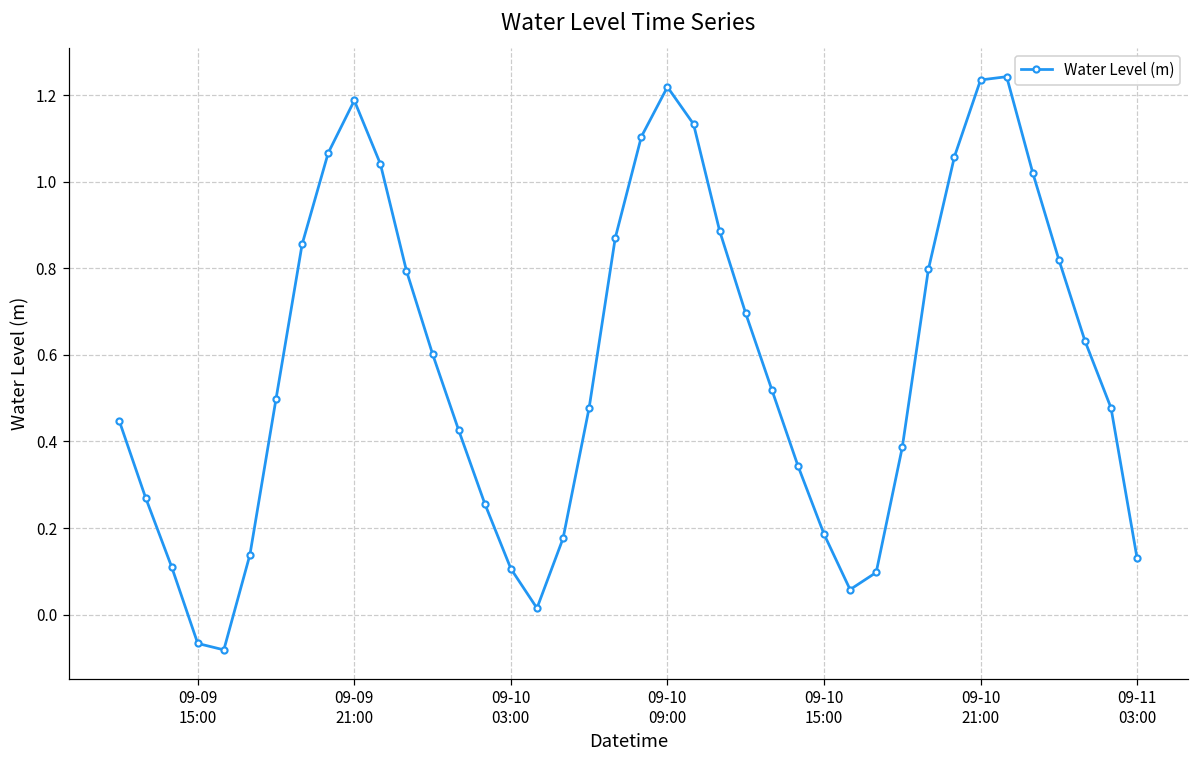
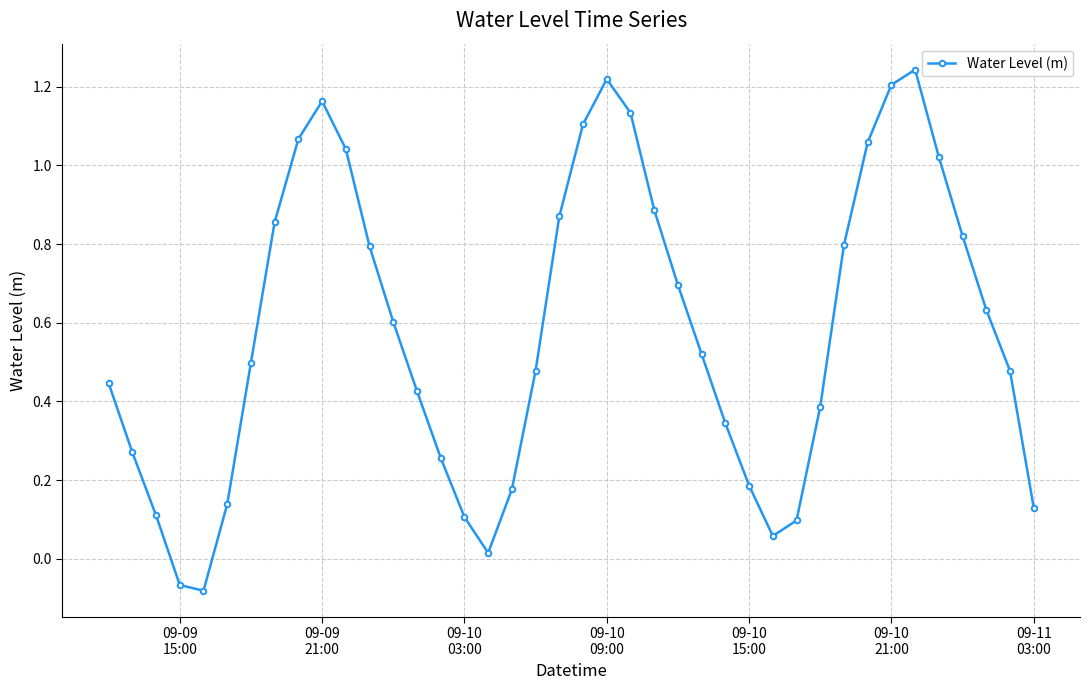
09-09 21:00: 1.19 -> 1.16
09-10 21:00: 1.24 -> 1.20
